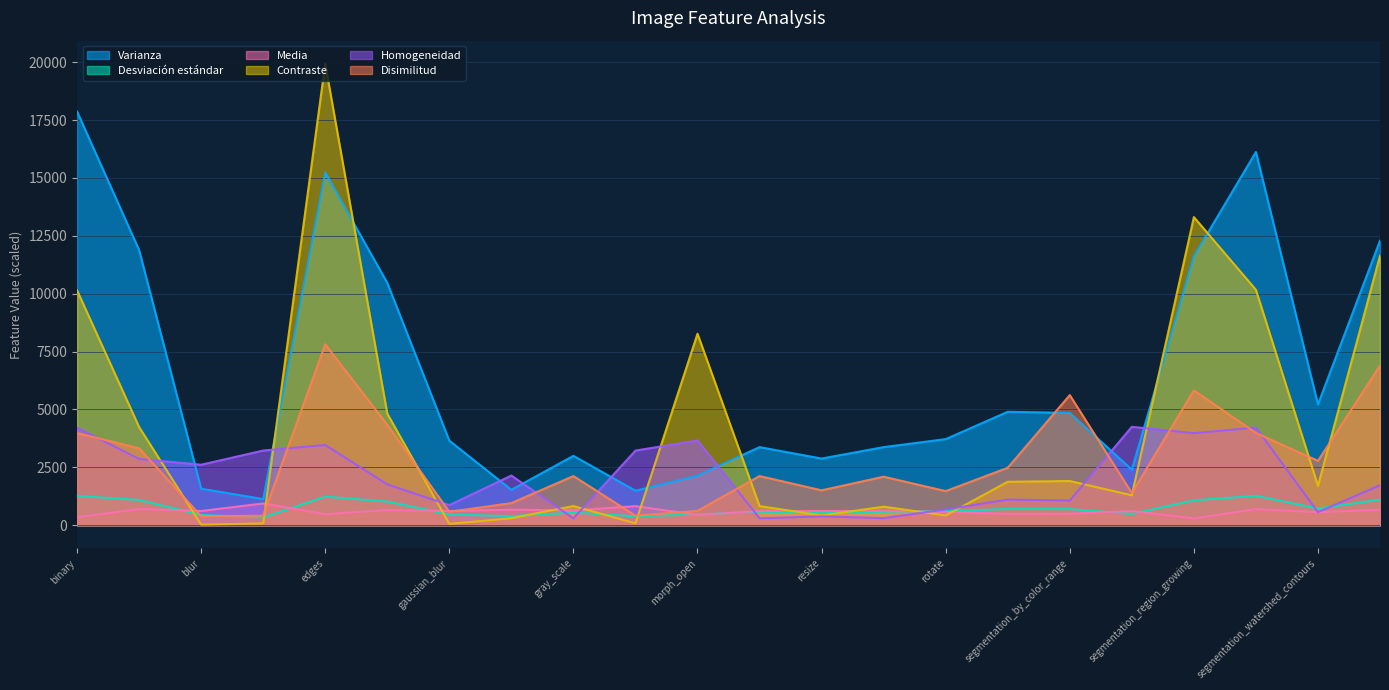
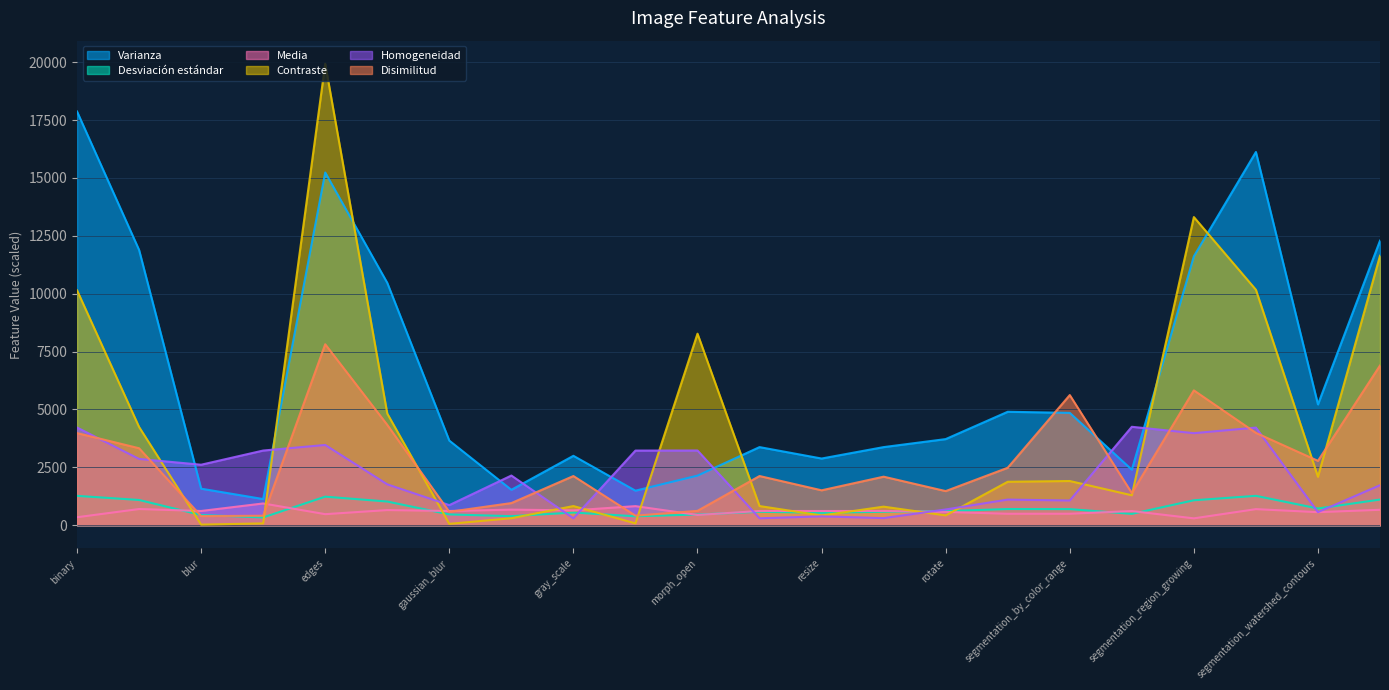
Homogeneidad, morph_open: 3700 -> 3200
Contraste, segmentation_watershed_contours: 1700 -> 2100
